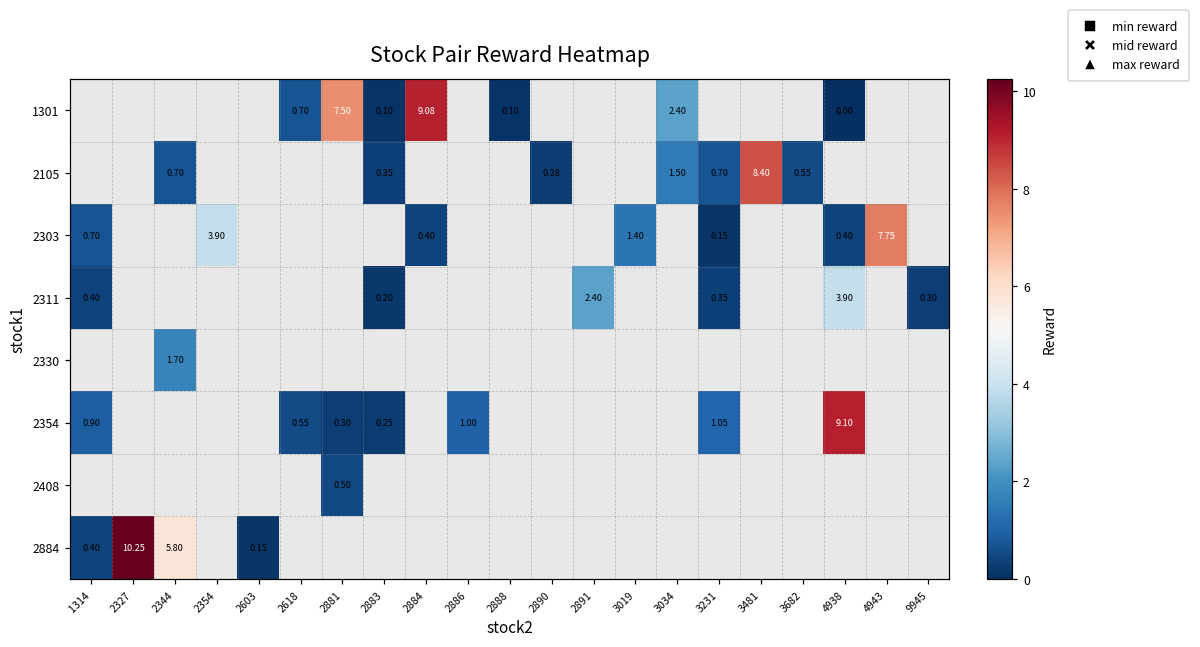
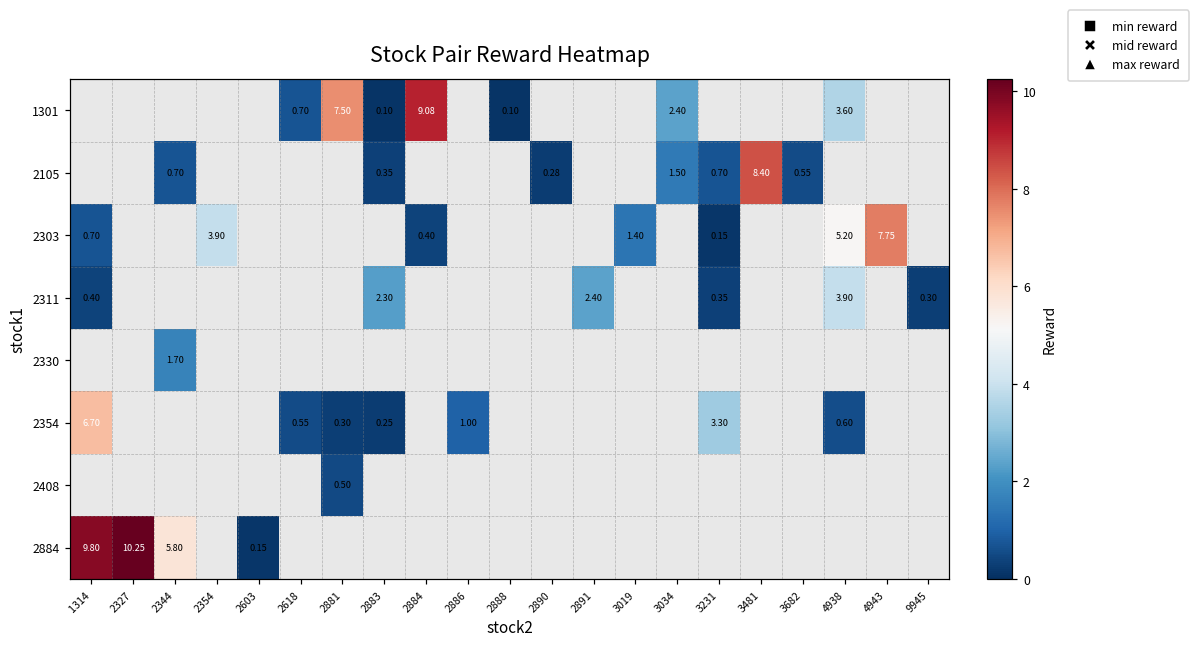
1301, 4938: 0.00 -> 3.60
2303, 4938: 0.40 -> 5.20
2311, 2883: 0.20 -> 2.30
2354, 1314: 0.90 -> 6.70
2354, 3231: 1.05 -> 3.30
2354, 4938: 9.10 -> 0.60
2884, 1314: 0.40 -> 9.80
